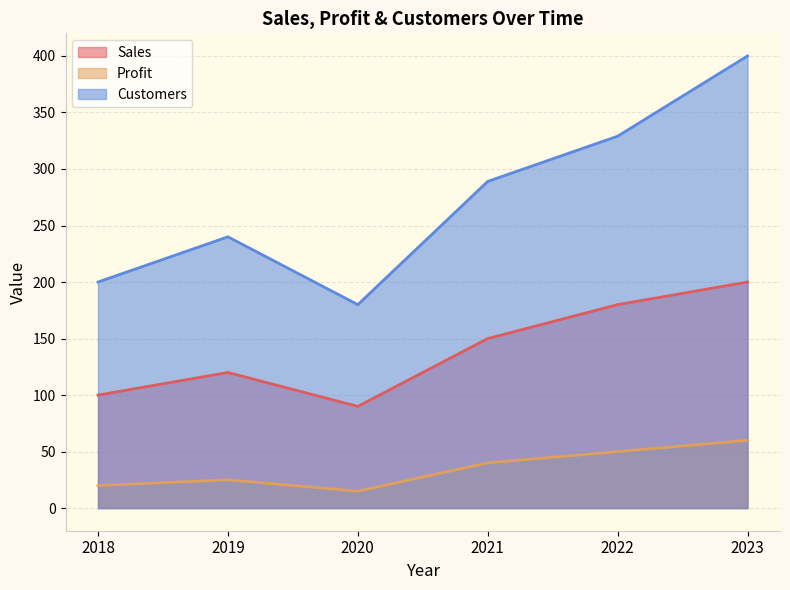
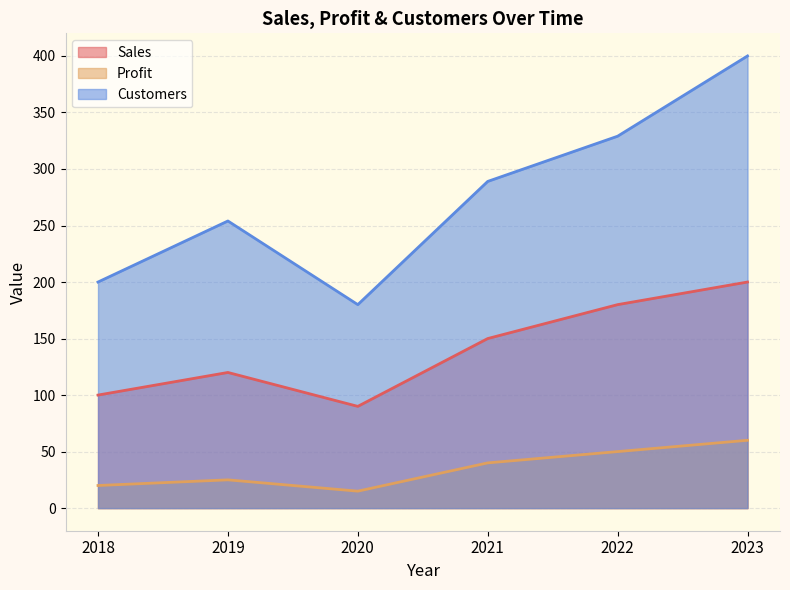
Customers, 2019: 240 -> 254
